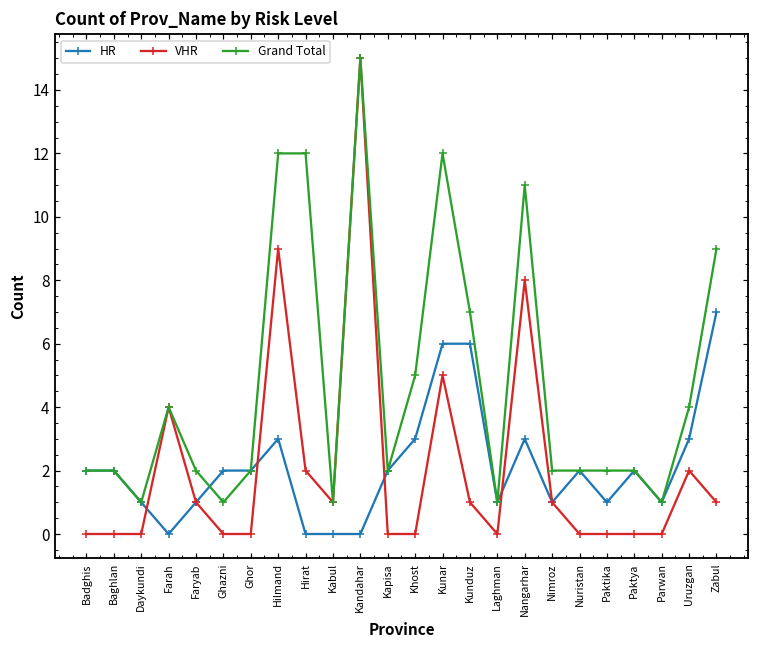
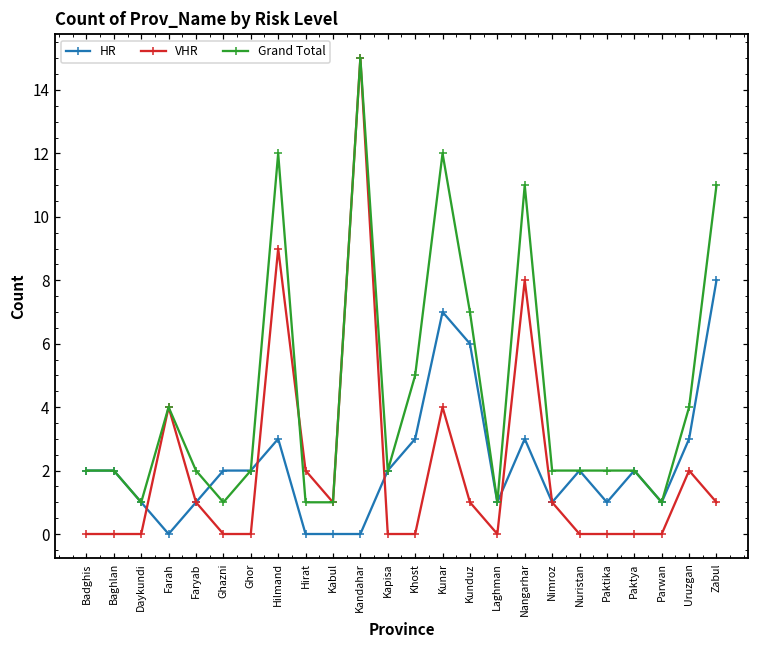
Grand Total, Hirat: 12 -> 1
HR, Kunar: 6 -> 7
VHR, Kunar: 5 -> 4
HR, Zabul: 7 -> 8
Grand Total, Zabul: 9 -> 11
